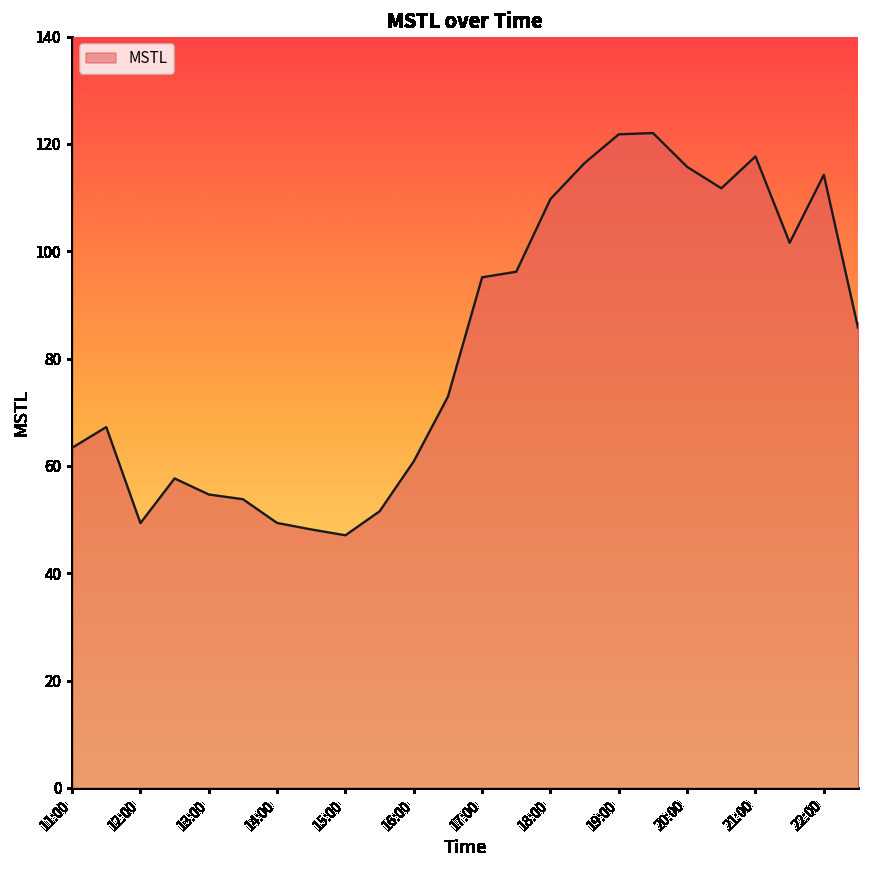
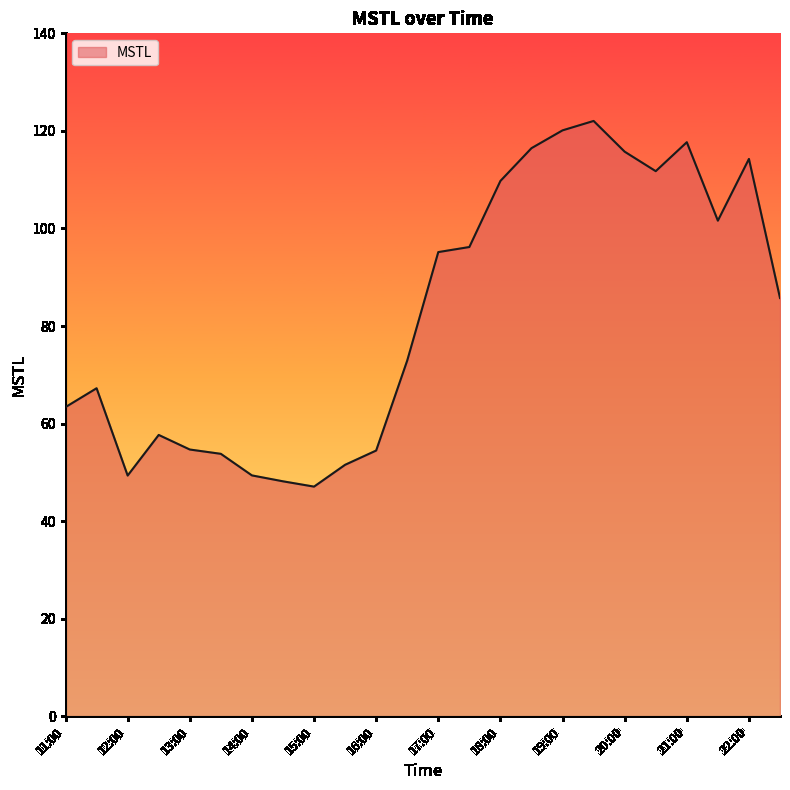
16:00: 61 -> 54
19:00: 122 -> 120
